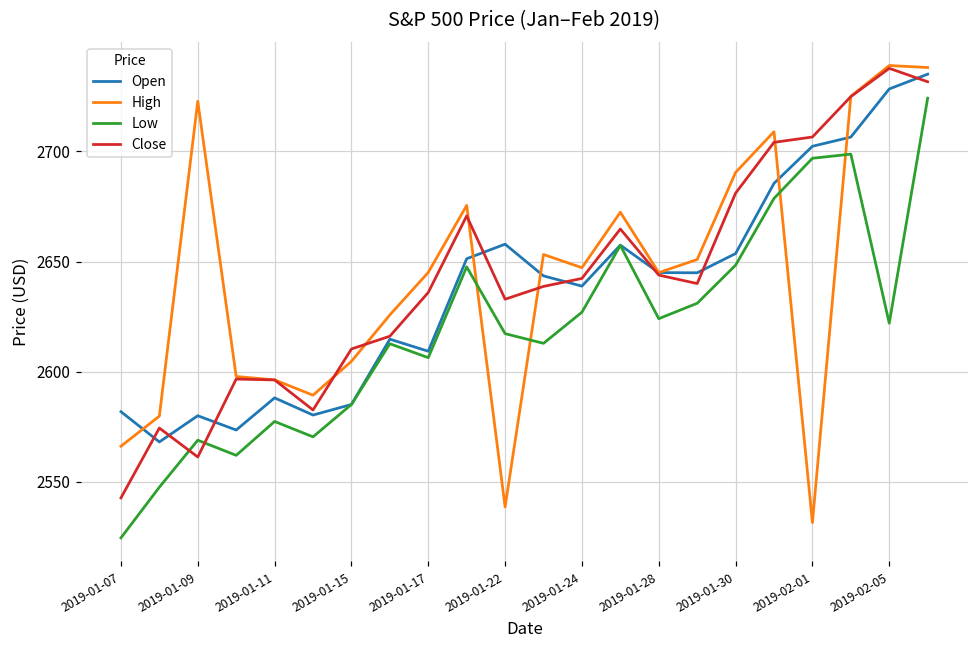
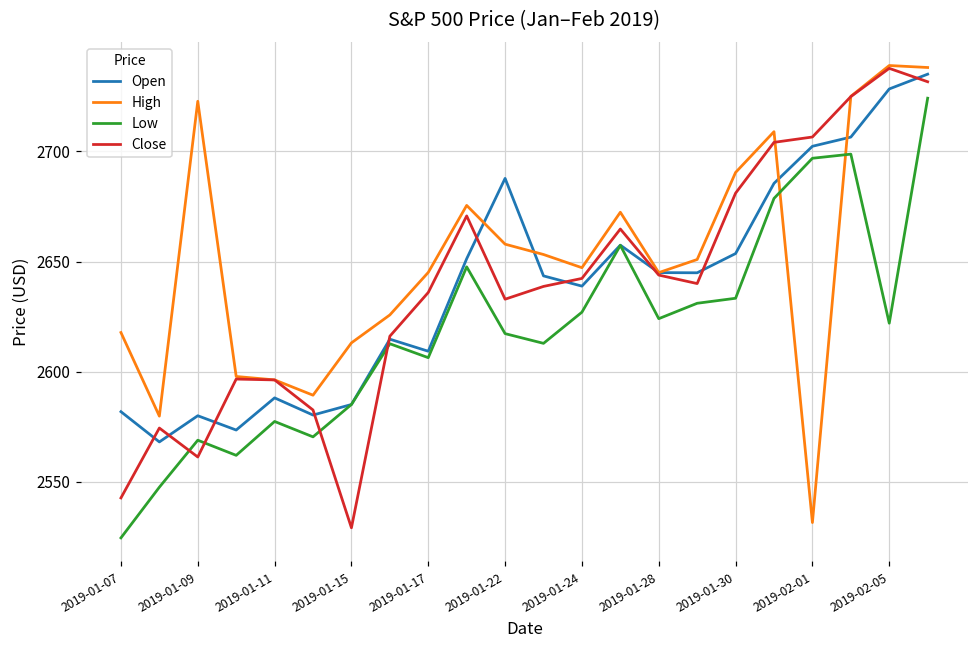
High, 2019-01-07: 2566 -> 2618
High, 2019-01-15: 2605 -> 2613
Close, 2019-01-15: 2610 -> 2529
Open, 2019-01-22: 2658 -> 2688
High, 2019-01-22: 2539 -> 2658
Low, 2019-01-30: 2648 -> 2633
